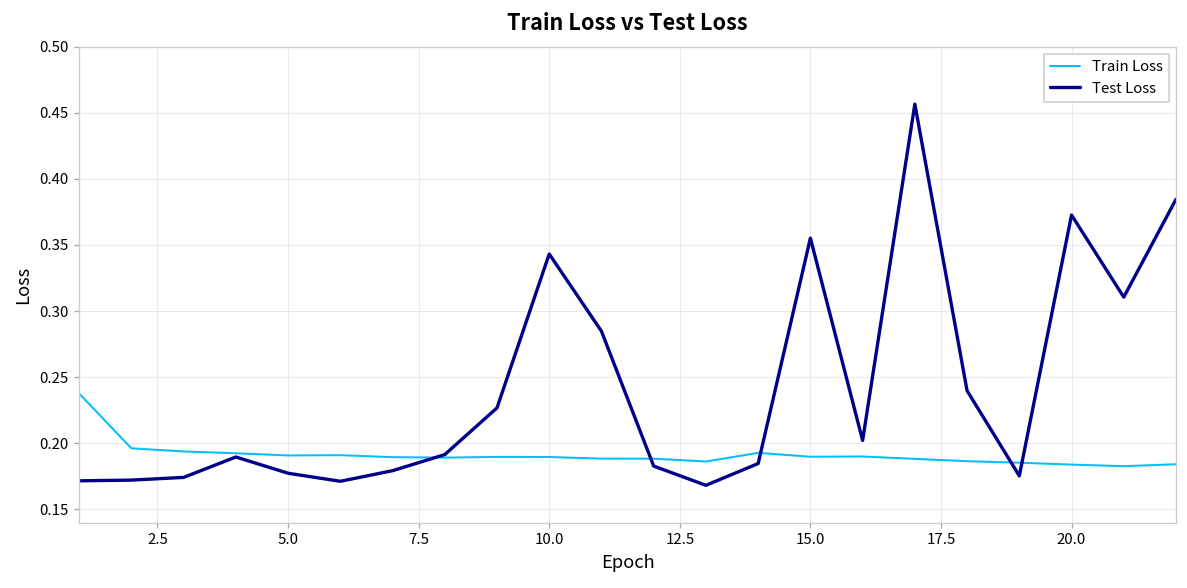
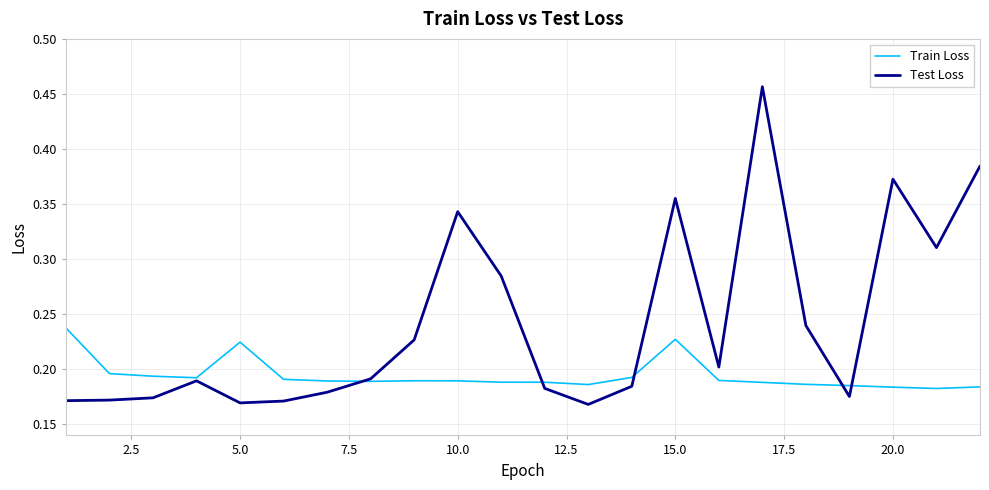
Train Loss, 5.0: 0.191 -> 0.225
Test Loss, 5.0: 0.177 -> 0.170
Train Loss, 15.0: 0.190 -> 0.227
